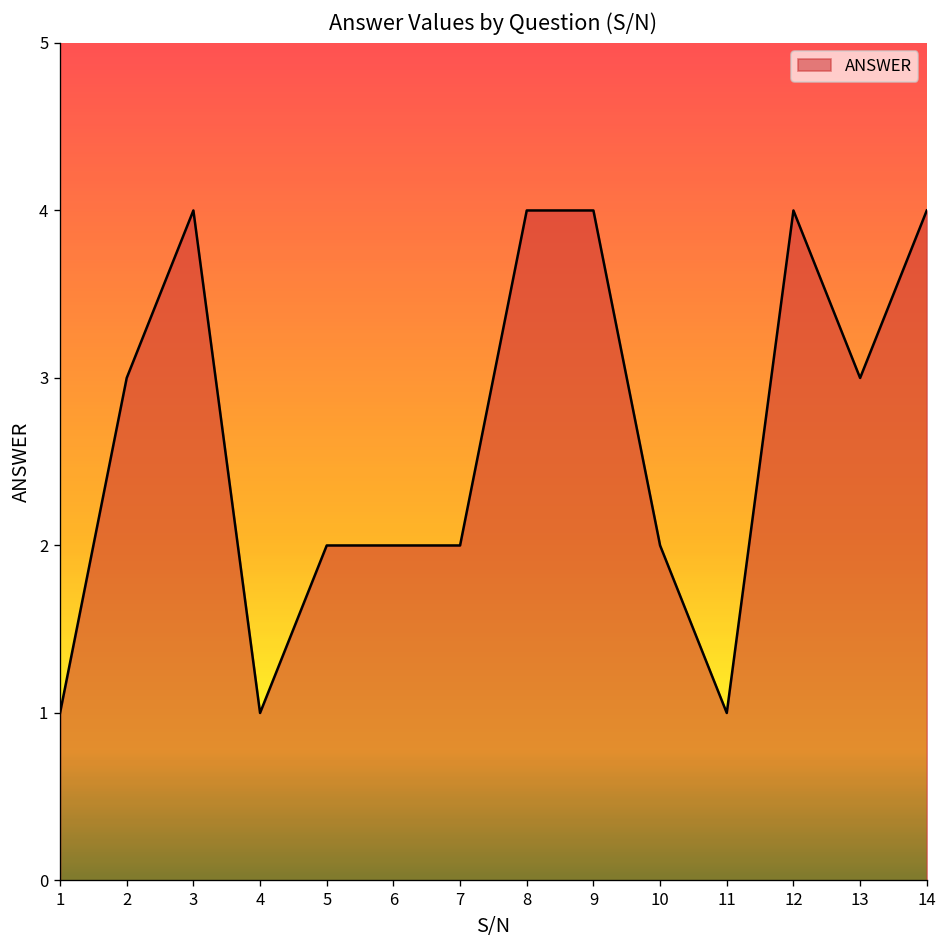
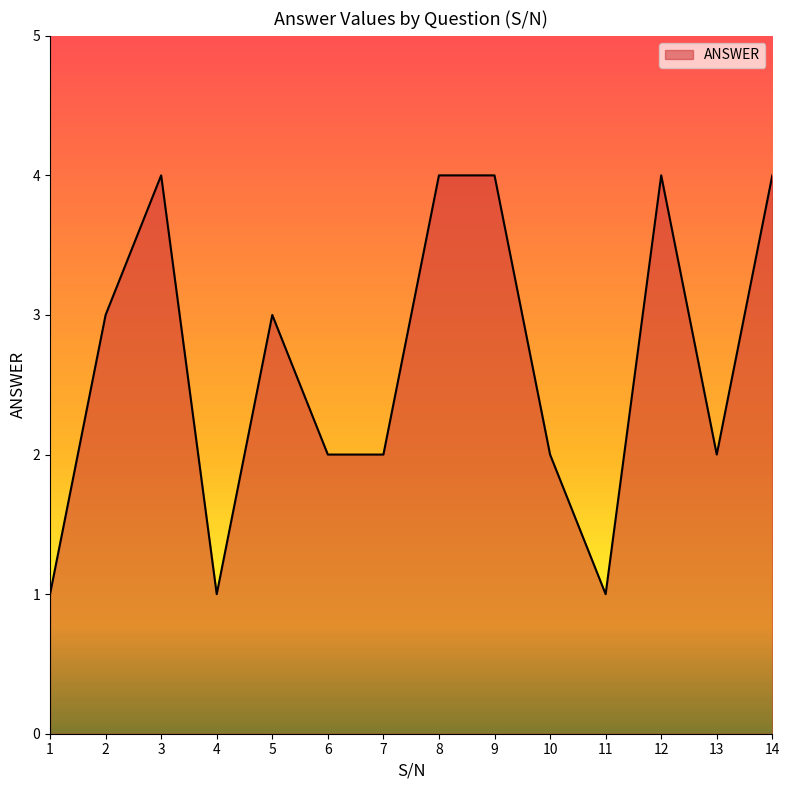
5: 2 -> 3
13: 3 -> 2
